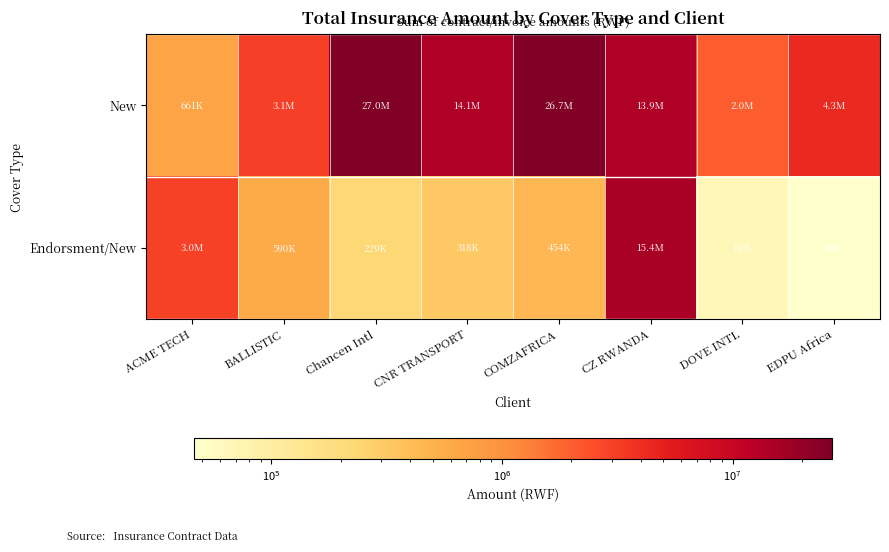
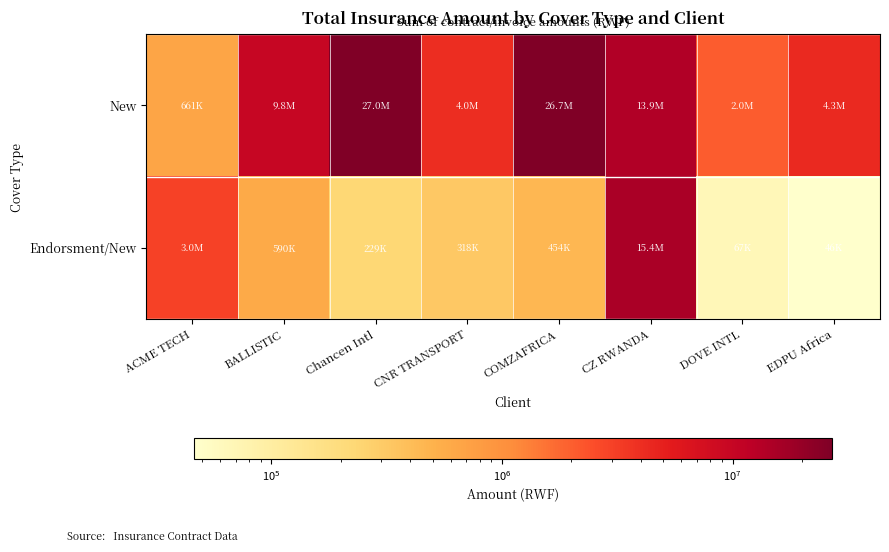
New, BALLISTIC: 3.1M -> 9.8M
New, CNR TRANSPORT: 14.1M -> 4.0M
